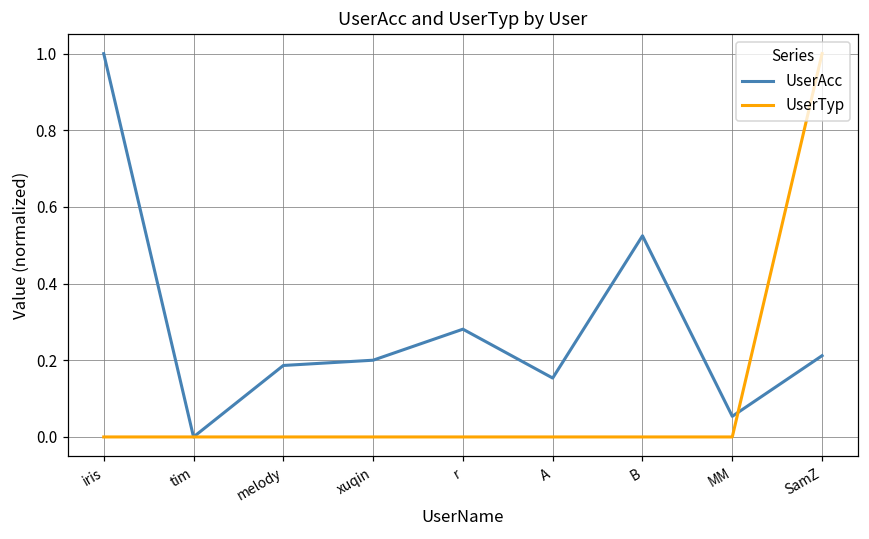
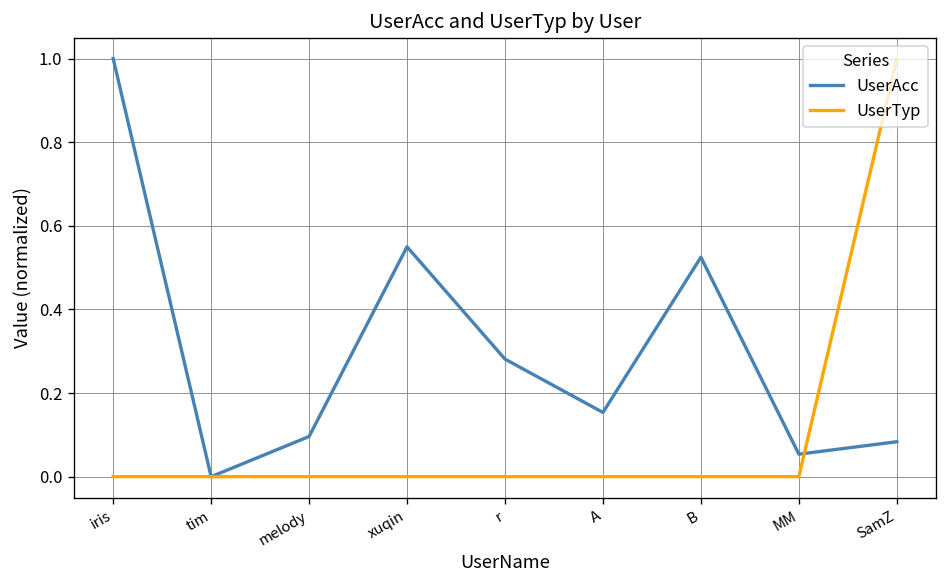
UserAcc, melody: 0.19 -> 0.10
UserAcc, xuqin: 0.20 -> 0.55
UserAcc, SamZ: 0.21 -> 0.08
